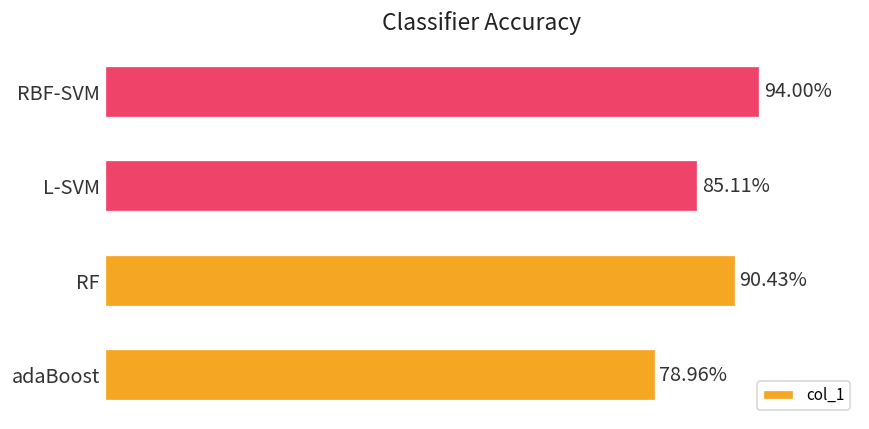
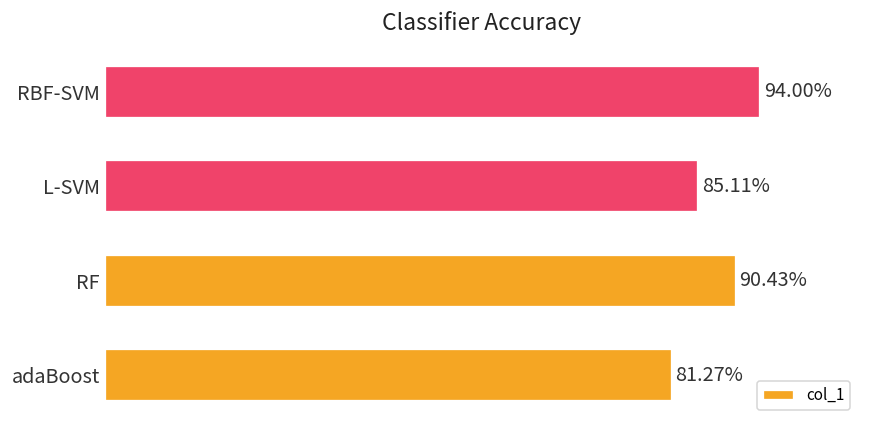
adaBoost: 78.96% -> 81.27%
